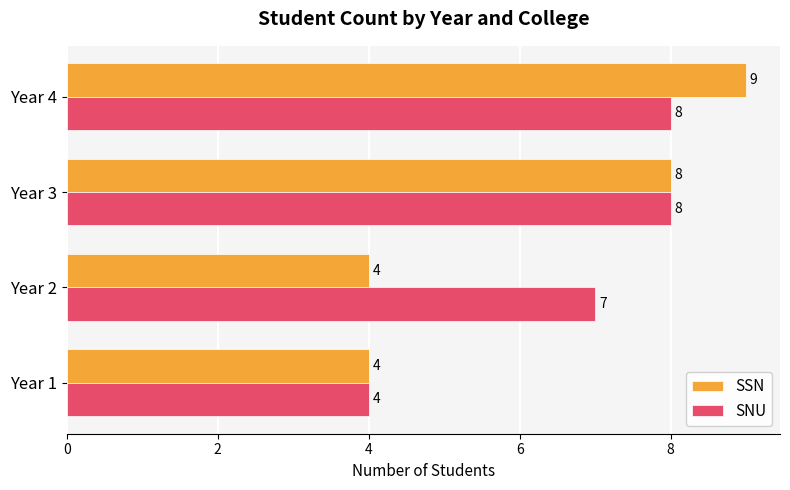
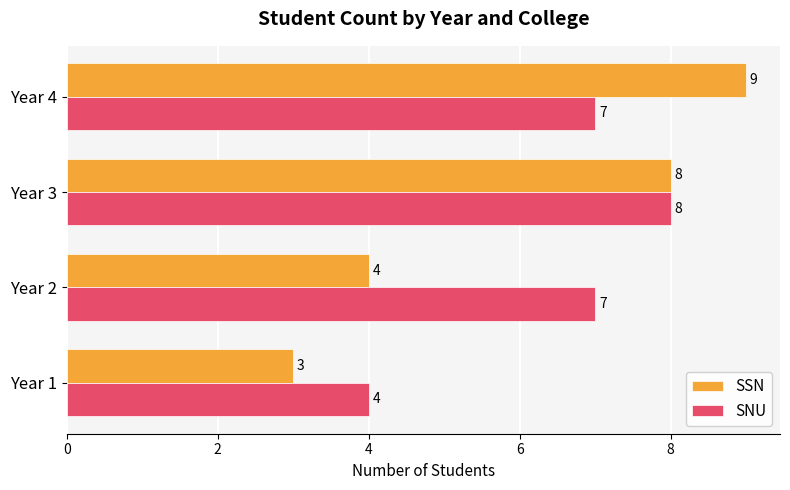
SNU, Year 4: 8 -> 7
SSN, Year 1: 4 -> 3
